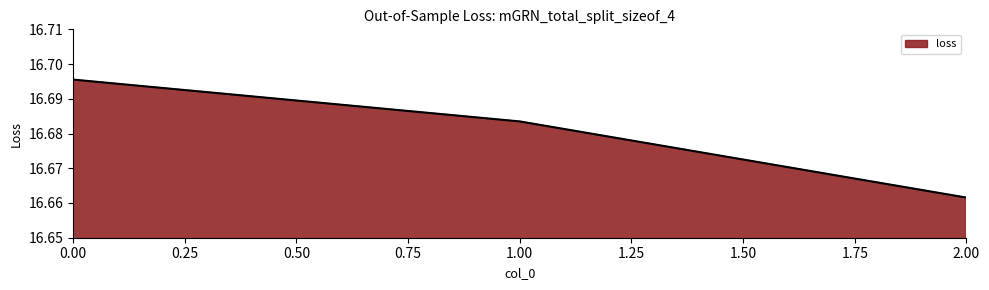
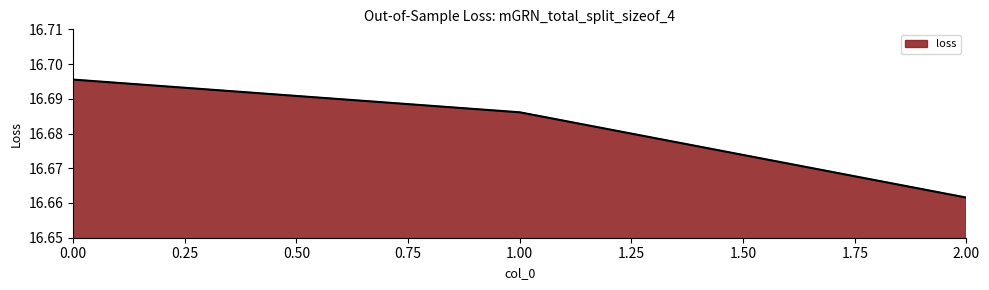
1.00: 16.683 -> 16.686
